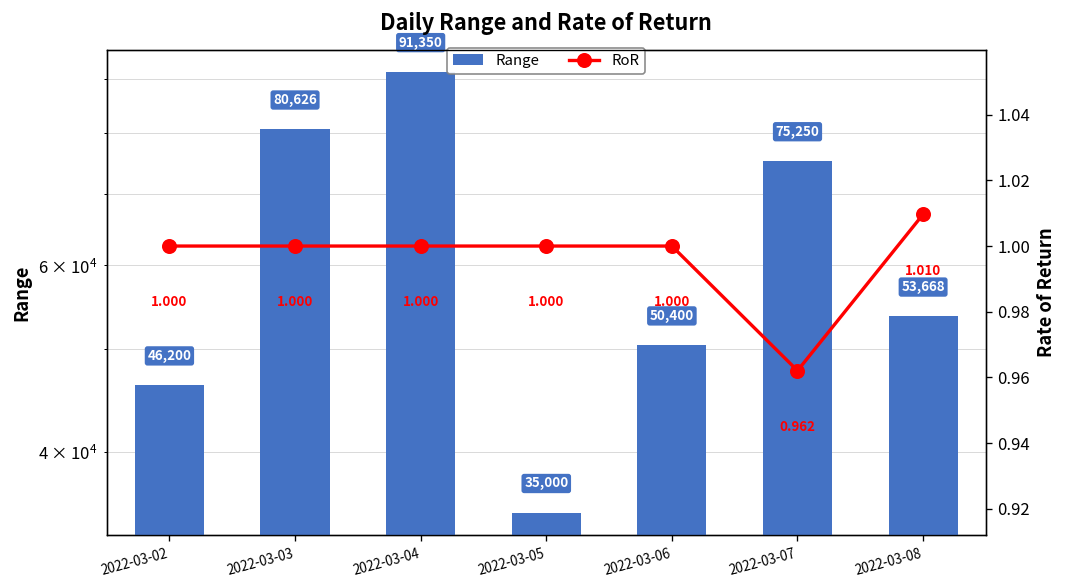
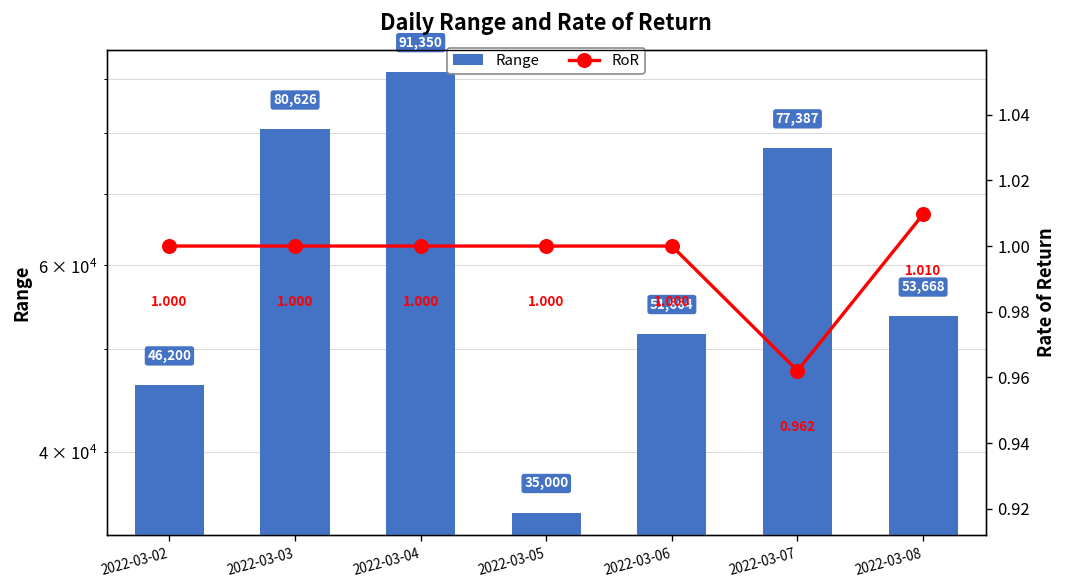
Range, 2022-03-06: 50,400 -> 51,664
Range, 2022-03-07: 75,250 -> 77,387
